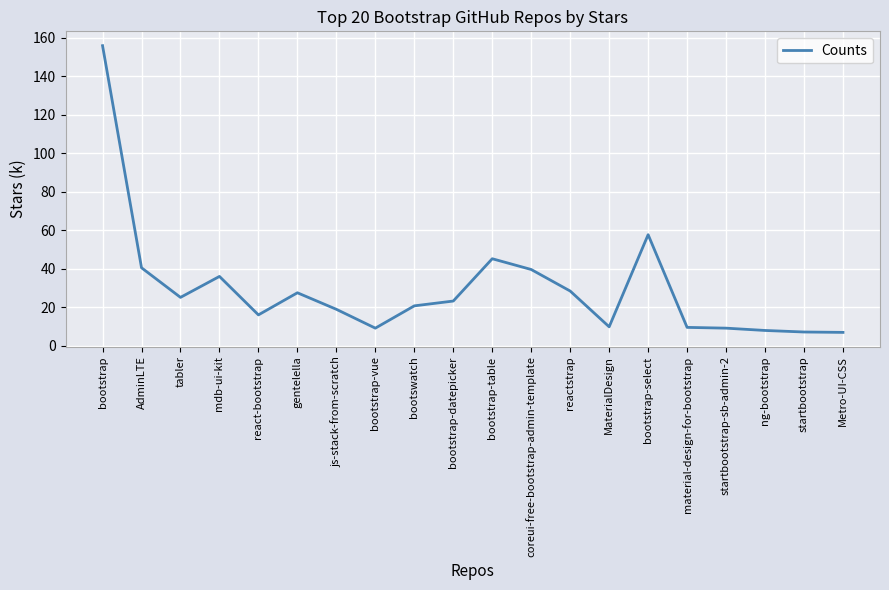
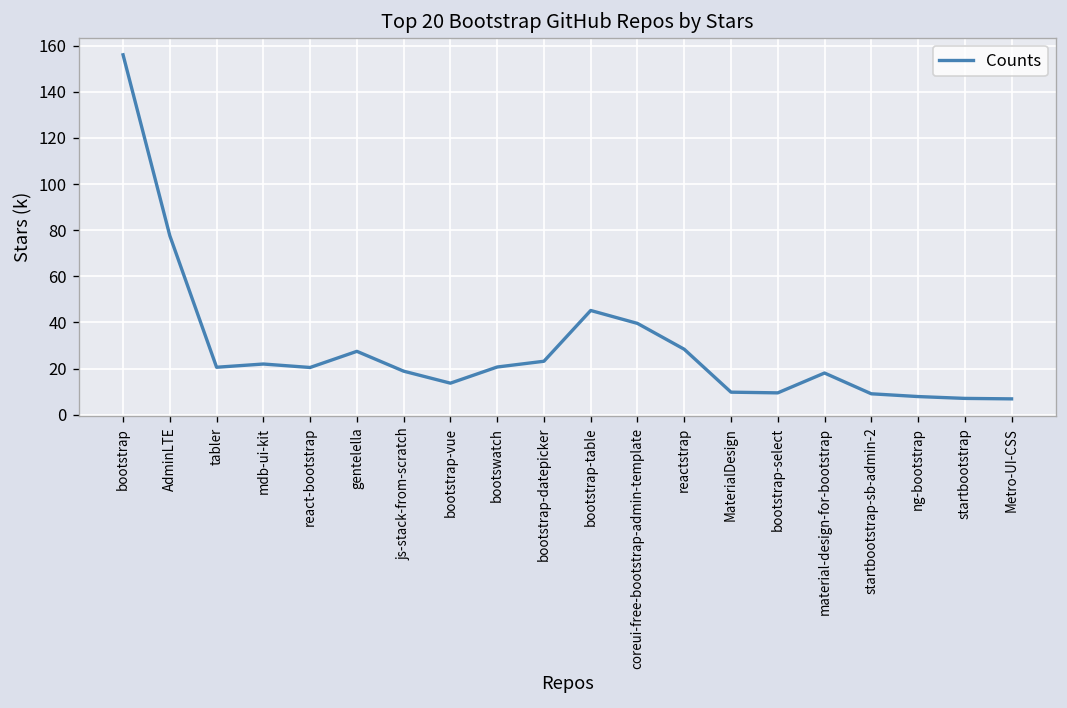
AdminLTE: 41 -> 78
tabler: 25 -> 21
mdb-ui-kit: 36 -> 22
react-bootstrap: 16 -> 21
bootstrap-vue: 9 -> 14
bootstrap-select: 58 -> 10
material-design-for-bootstrap: 10 -> 18
